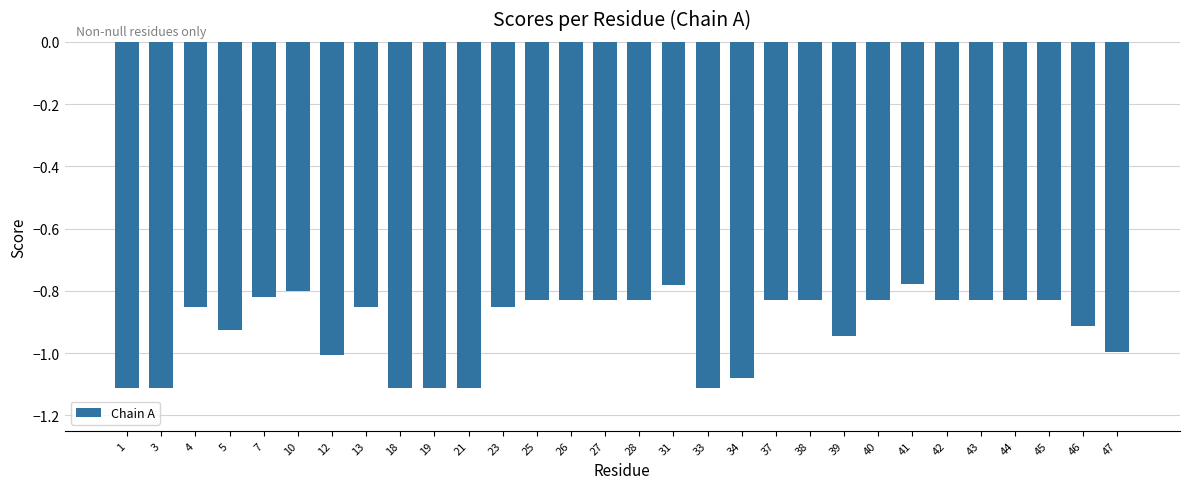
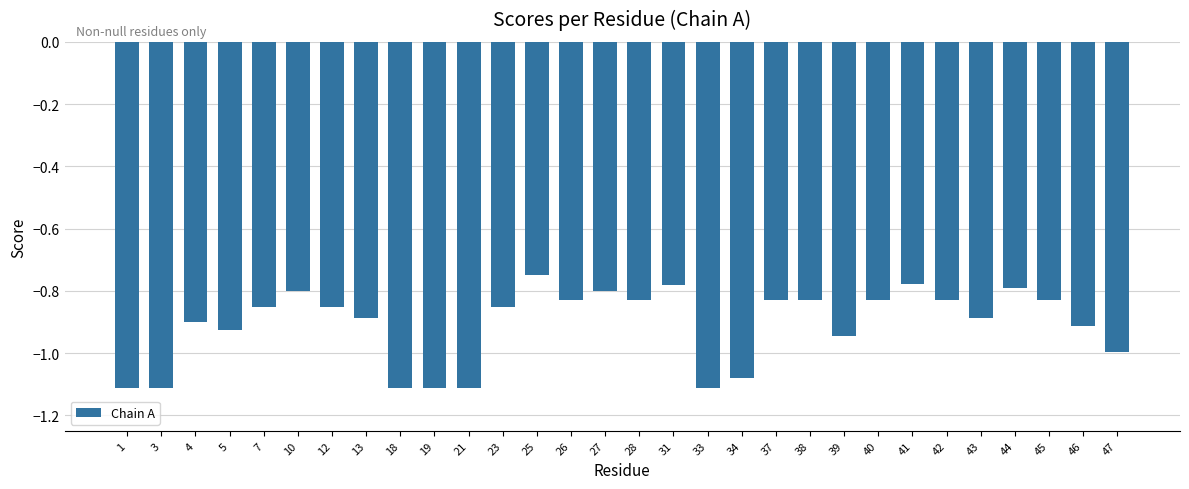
4: -0.85 -> -0.90
7: -0.82 -> -0.85
12: -1.00 -> -0.85
13: -0.85 -> -0.89
25: -0.83 -> -0.75
27: -0.83 -> -0.80
43: -0.83 -> -0.89
44: -0.83 -> -0.79
